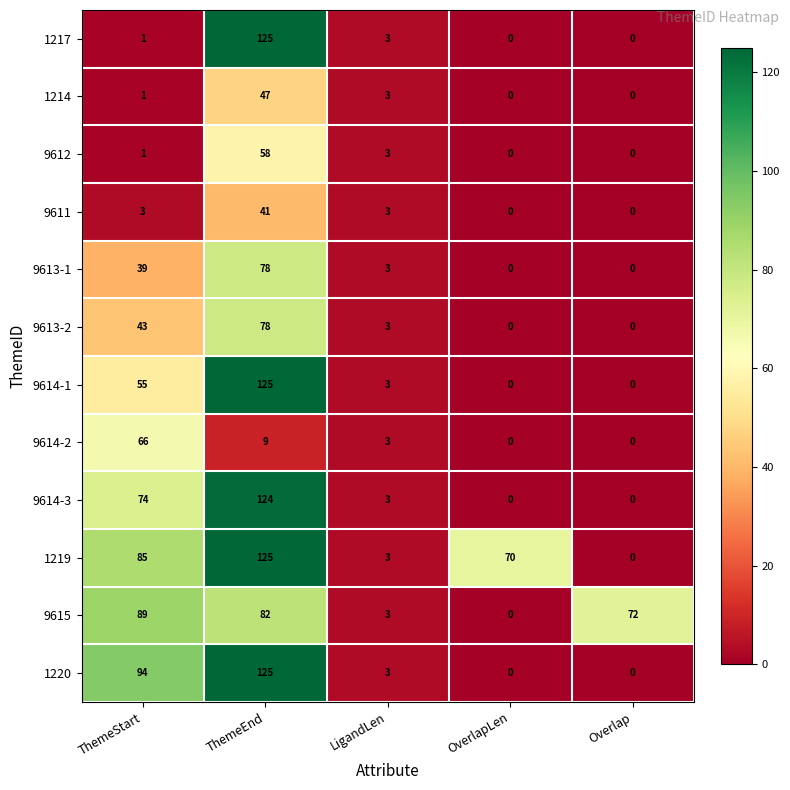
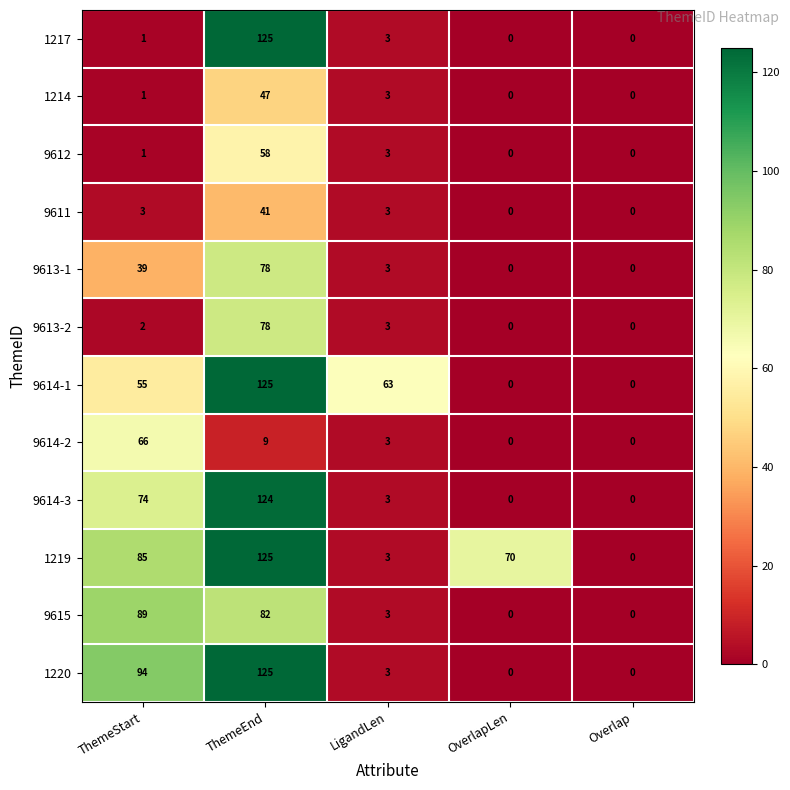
9613-2, ThemeStart: 43 -> 2
9614-1, LigandLen: 3 -> 63
9615, Overlap: 72 -> 0
